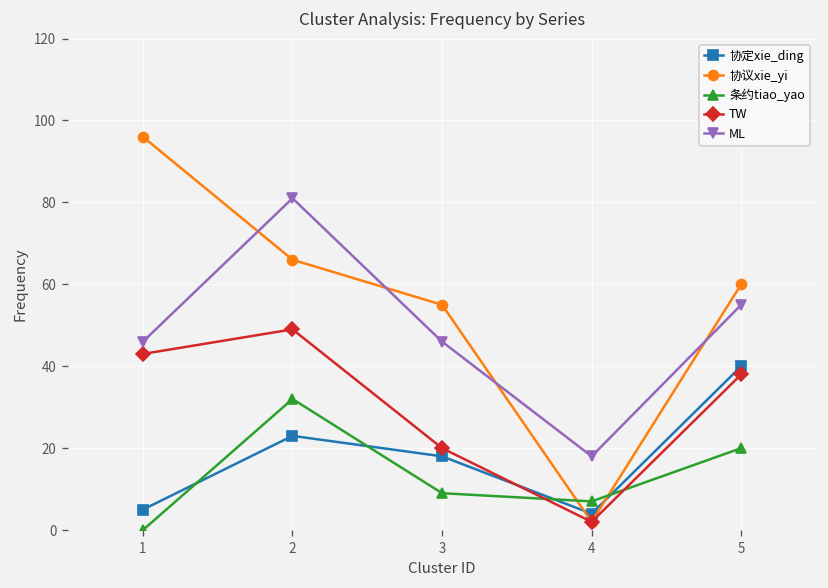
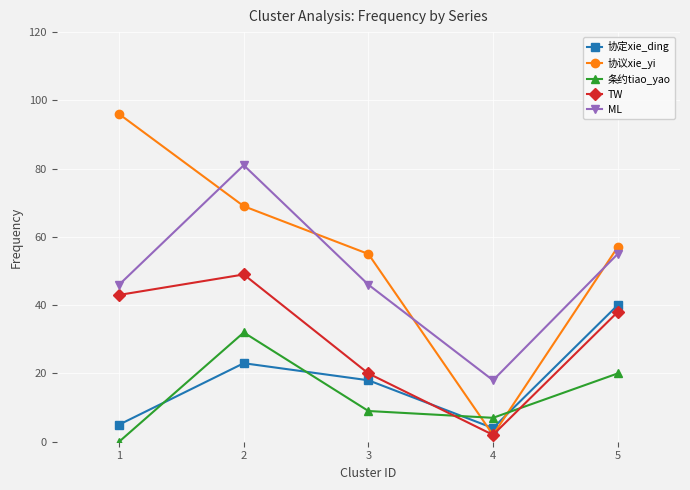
协议xie_yi, 2: 66 -> 69
协议xie_yi, 5: 60 -> 57
